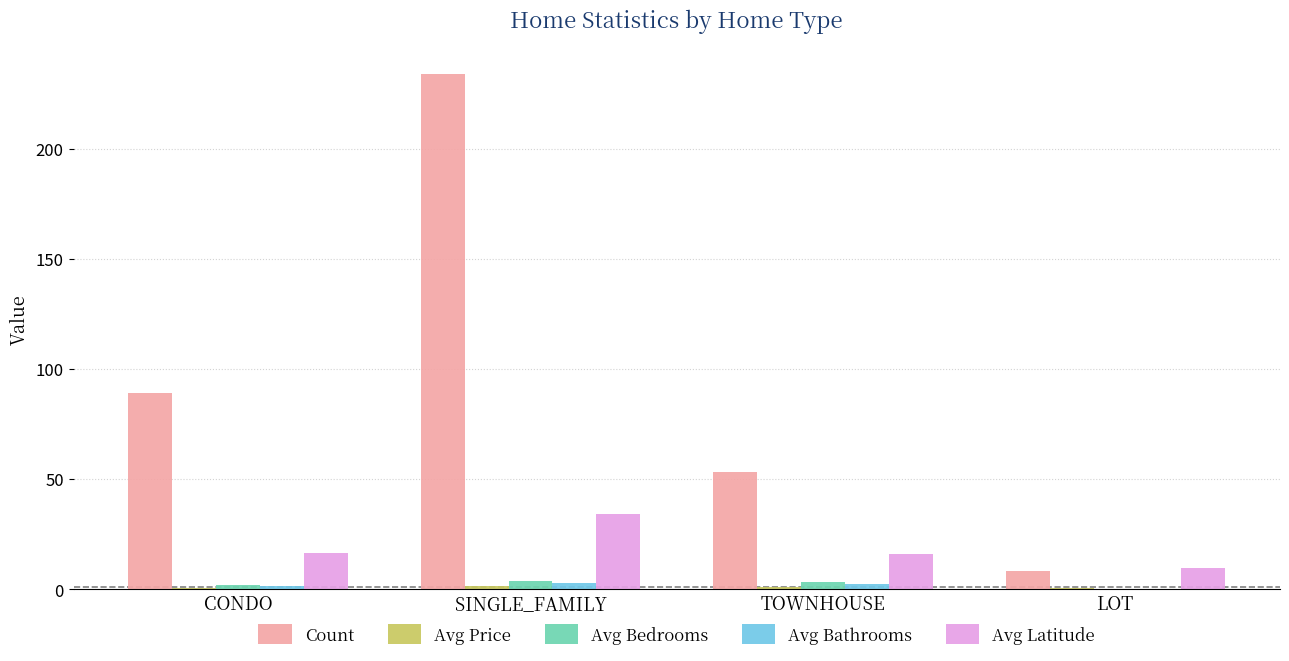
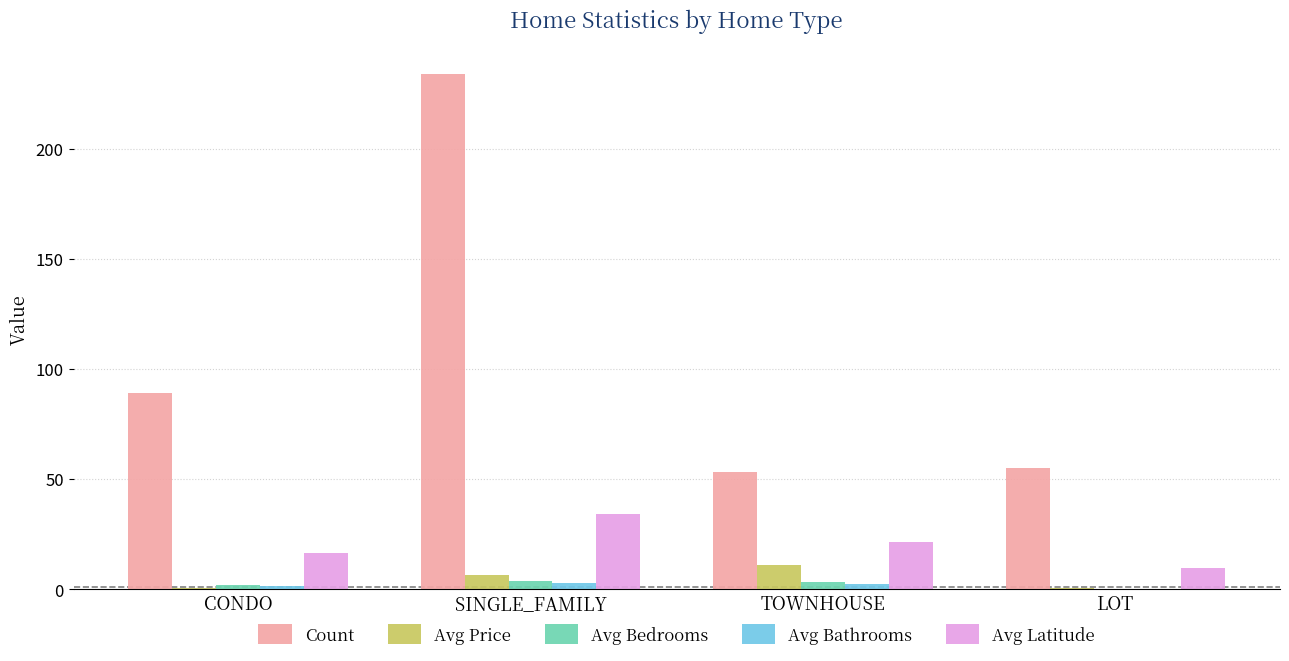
Avg Price, SINGLE_FAMILY: 1 -> 6
Avg Price, TOWNHOUSE: 1 -> 11
Avg Latitude, TOWNHOUSE: 16 -> 21
Count, LOT: 8 -> 55
